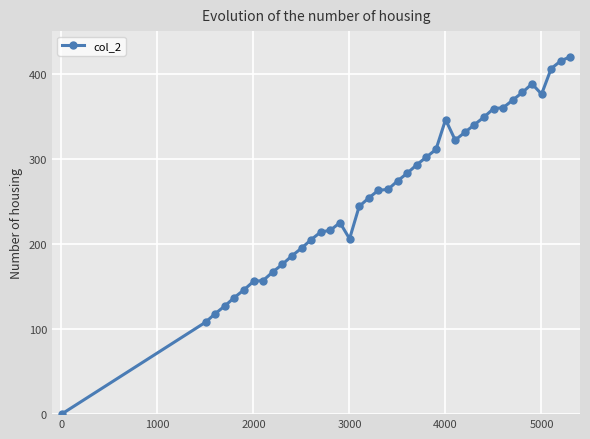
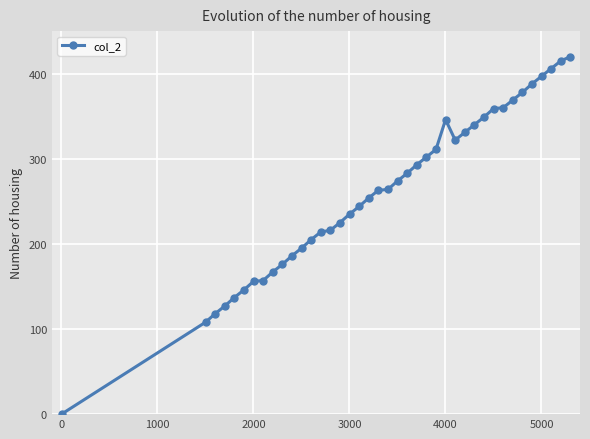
3000: 210 -> 240
5000: 380 -> 400
